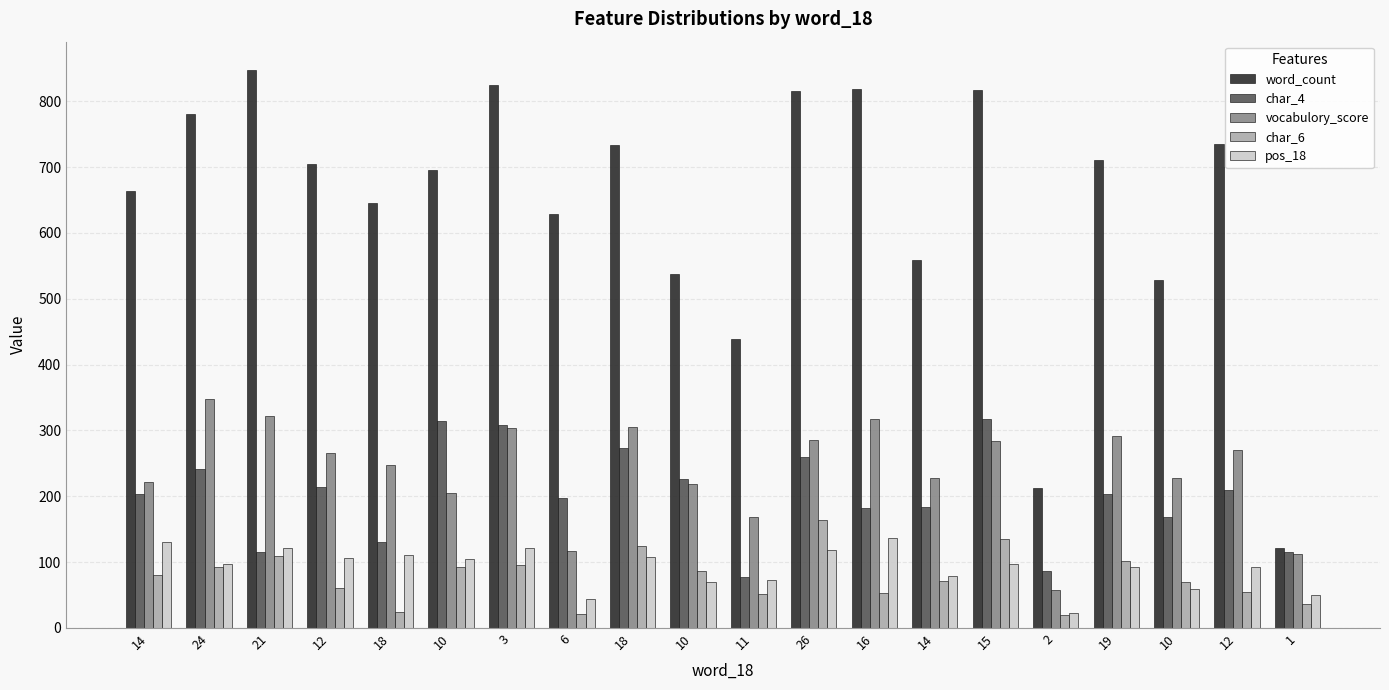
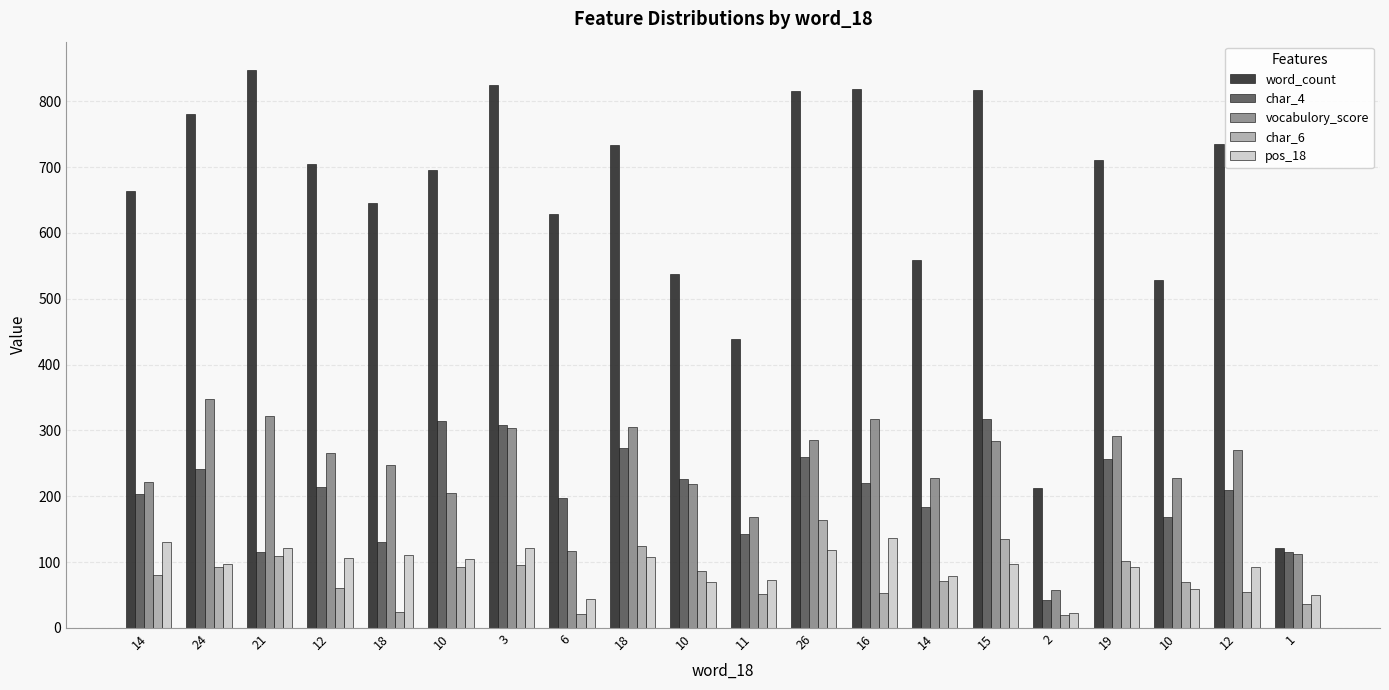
char_4, 11: 80 -> 140
char_4, 16: 180 -> 220
char_4, 2: 90 -> 40
char_4, 19: 200 -> 260
